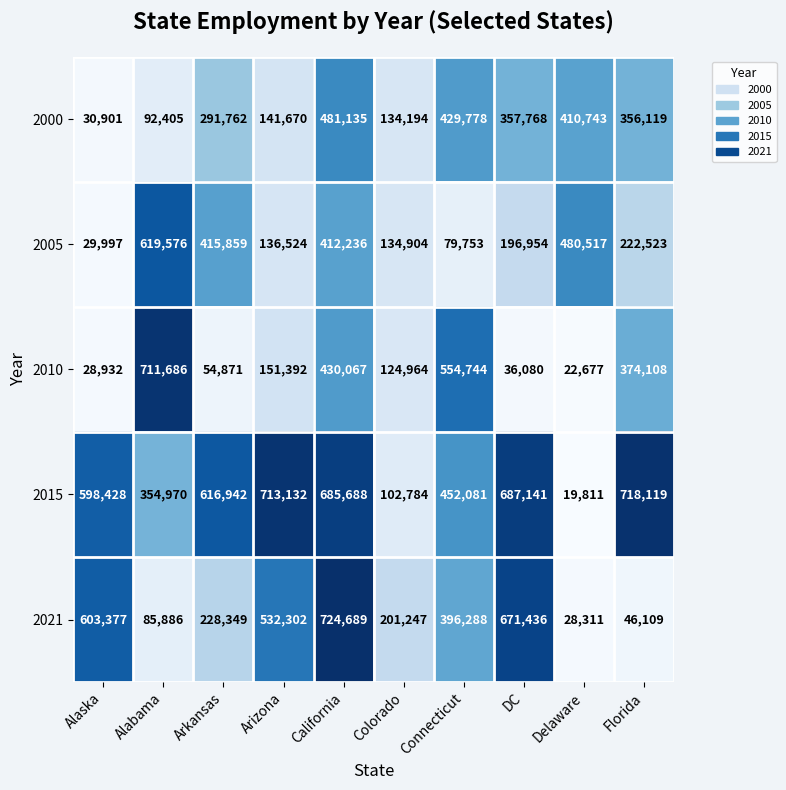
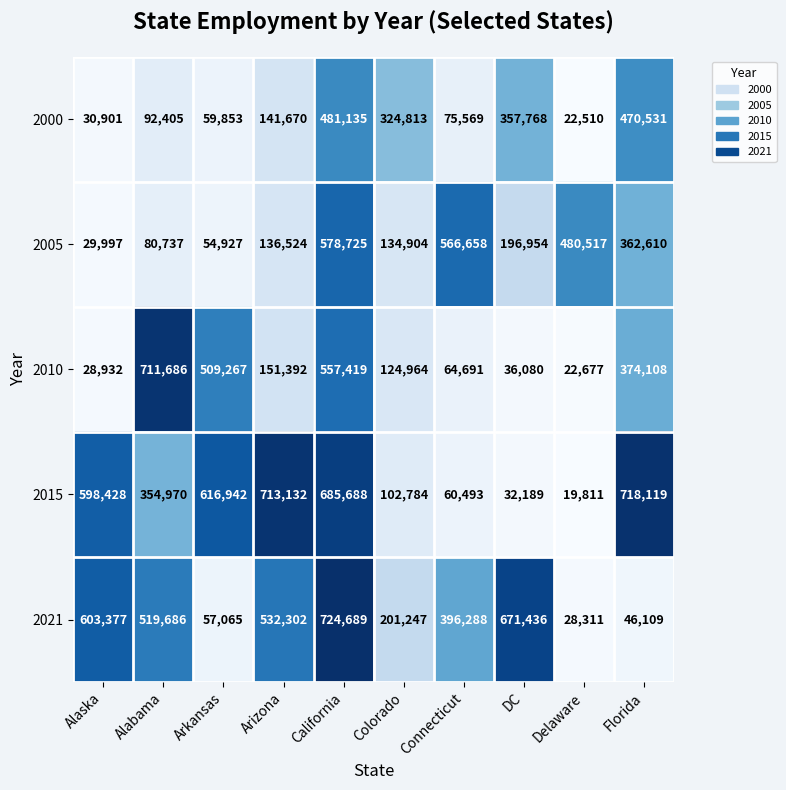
2000, Arkansas: 291,762 -> 59,853
2000, Colorado: 134,194 -> 324,813
2000, Connecticut: 429,778 -> 75,569
2000, Delaware: 410,743 -> 22,510
2000, Florida: 356,119 -> 470,531
2005, Alabama: 619,576 -> 80,737
2005, Arkansas: 415,859 -> 54,927
2005, California: 412,236 -> 578,725
2005, Connecticut: 79,753 -> 566,658
2005, Florida: 222,523 -> 362,610
2010, Arkansas: 54,871 -> 509,267
2010, California: 430,067 -> 557,419
2010, Connecticut: 554,744 -> 64,691
2015, Connecticut: 452,081 -> 60,493
2015, DC: 687,141 -> 32,189
2021, Alabama: 85,886 -> 519,686
2021, Arkansas: 228,349 -> 57,065
